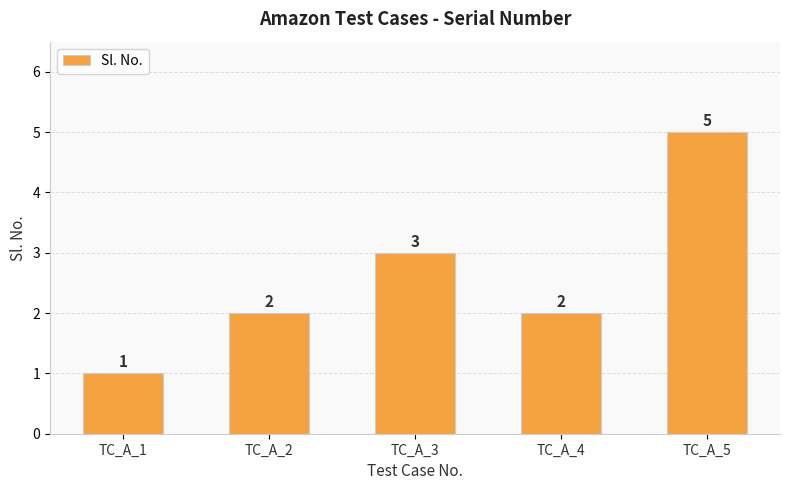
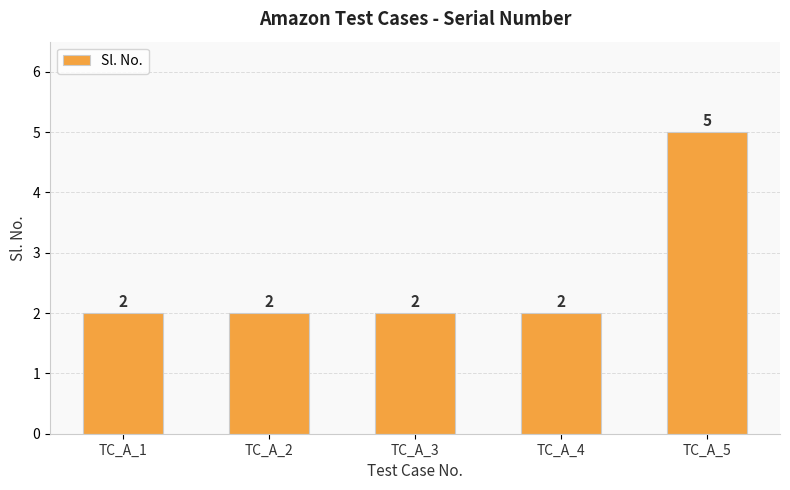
TC_A_1: 1 -> 2
TC_A_3: 3 -> 2
